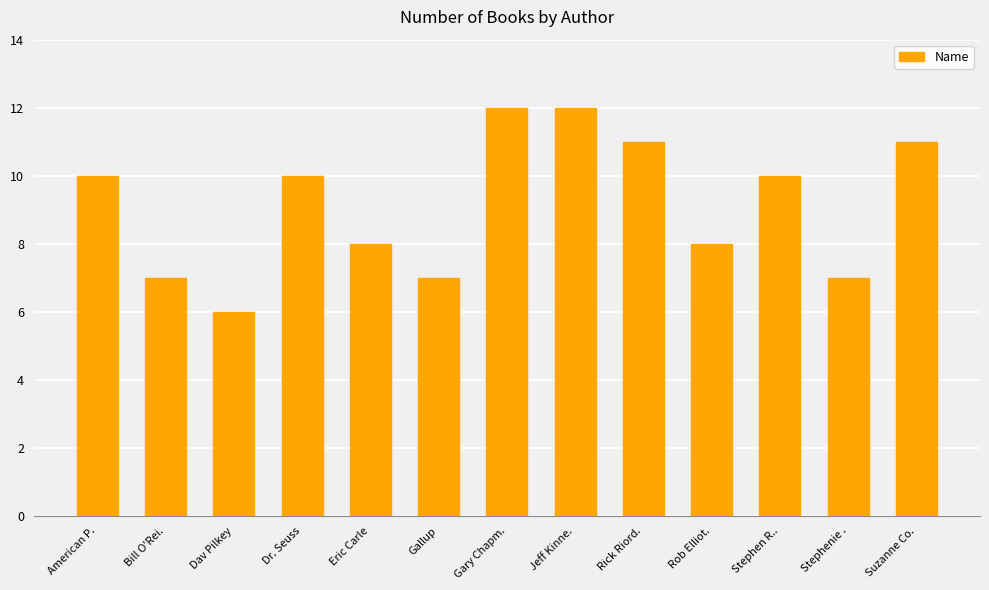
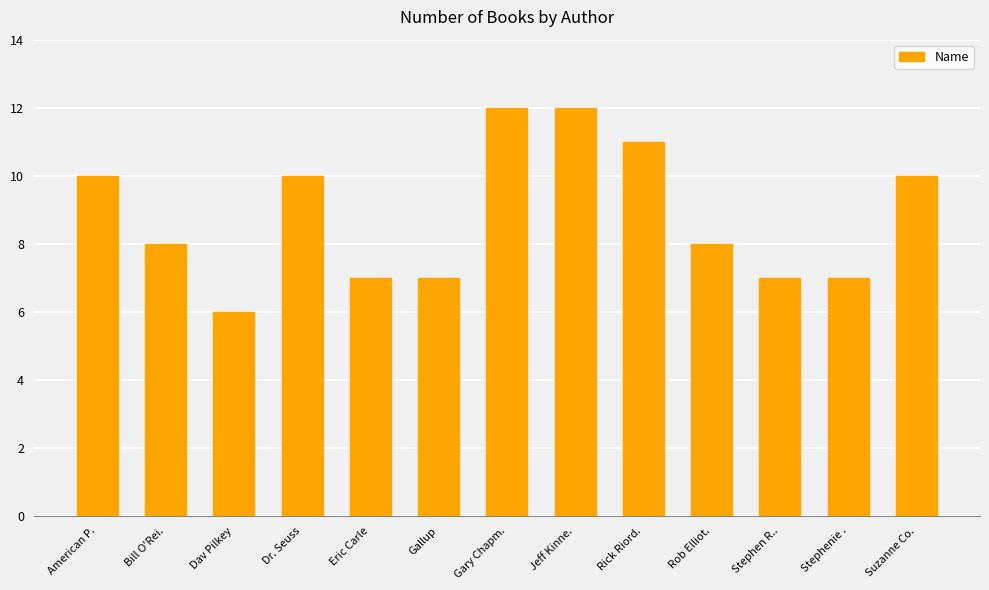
Bill O'Rei.: 7 -> 8
Eric Carle: 8 -> 7
Stephen R..: 10 -> 7
Suzanne Co.: 11 -> 10
